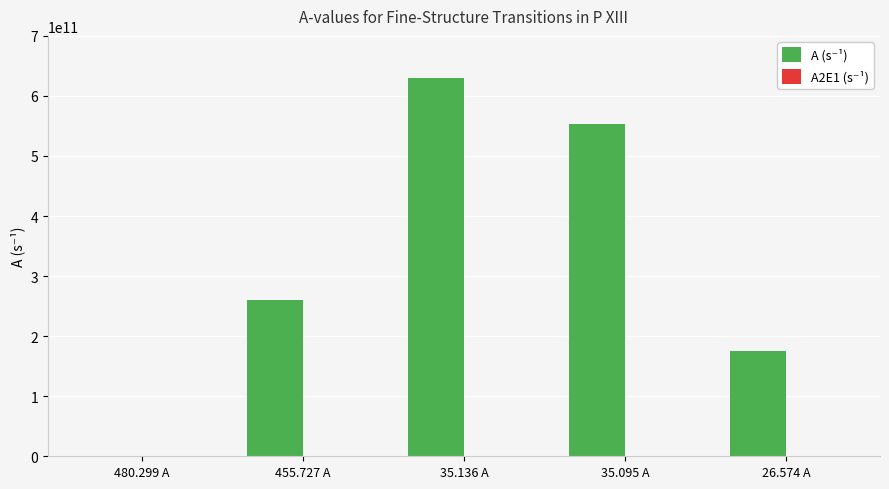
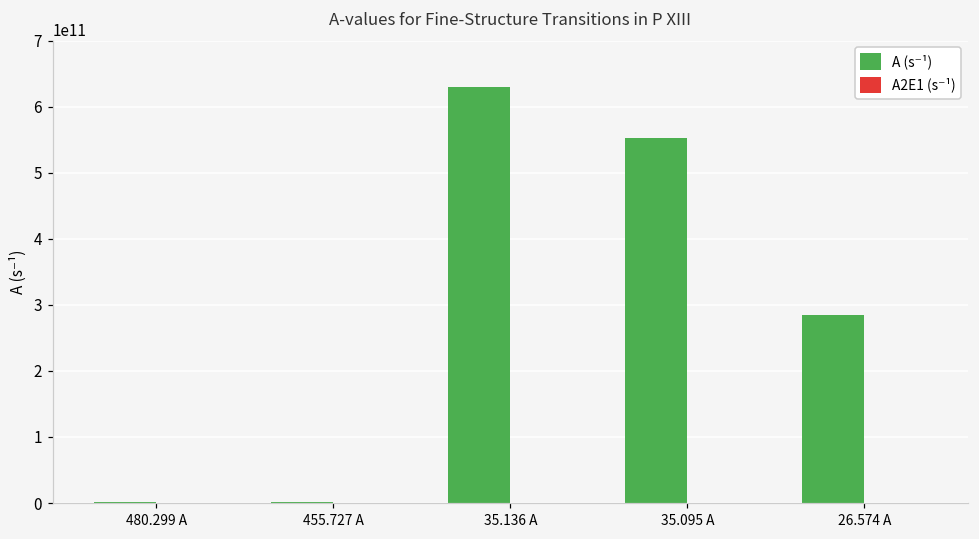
A (s⁻¹), 455.727 A: 260000000000 -> 0
A (s⁻¹), 26.574 A: 180000000000 -> 280000000000
